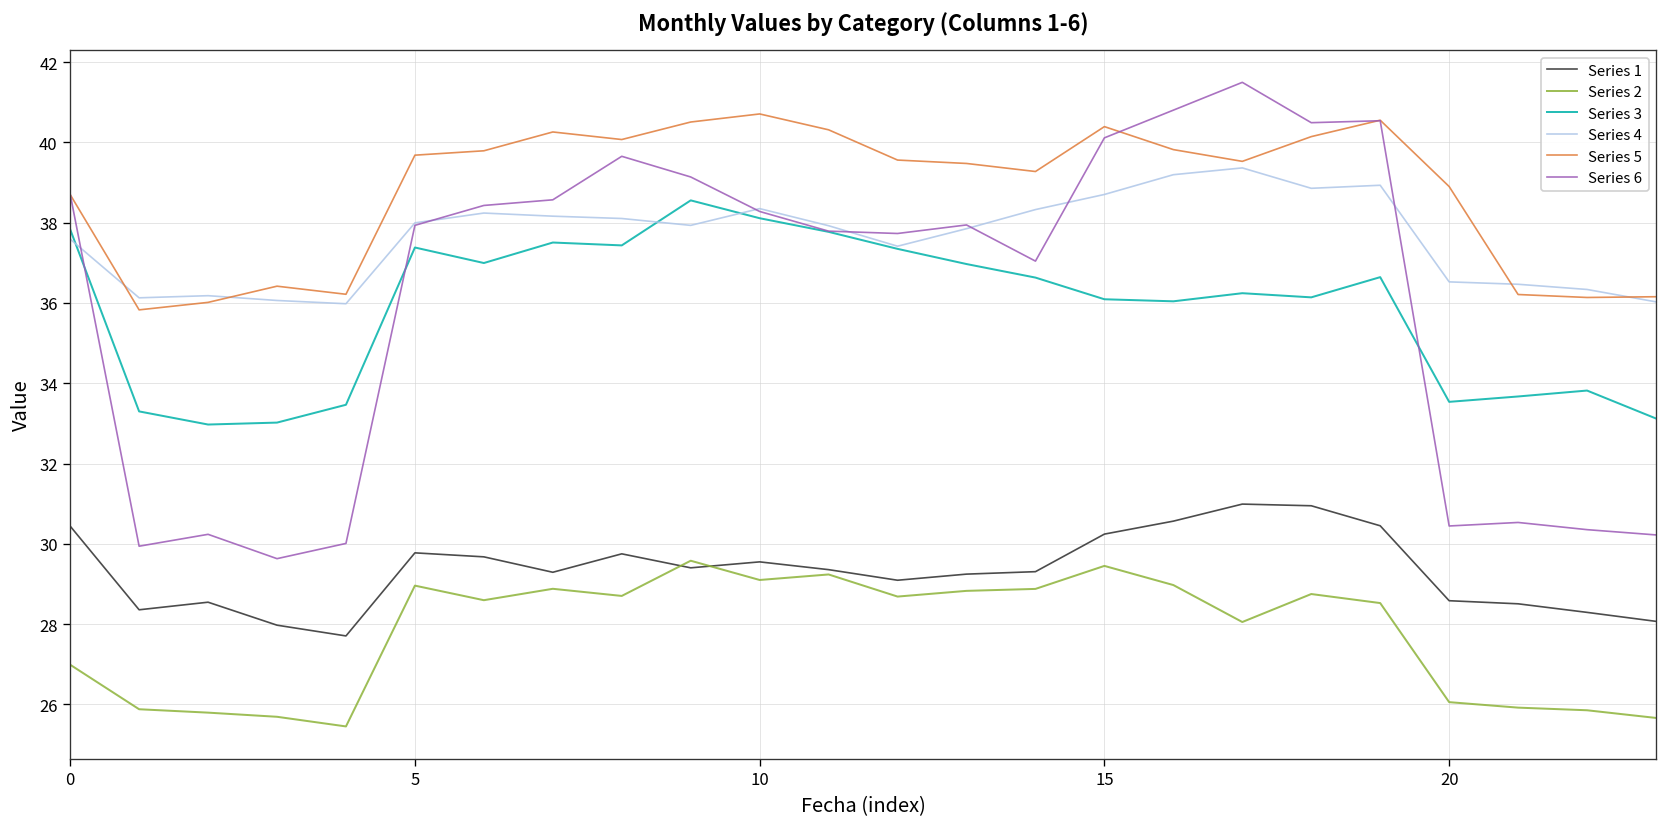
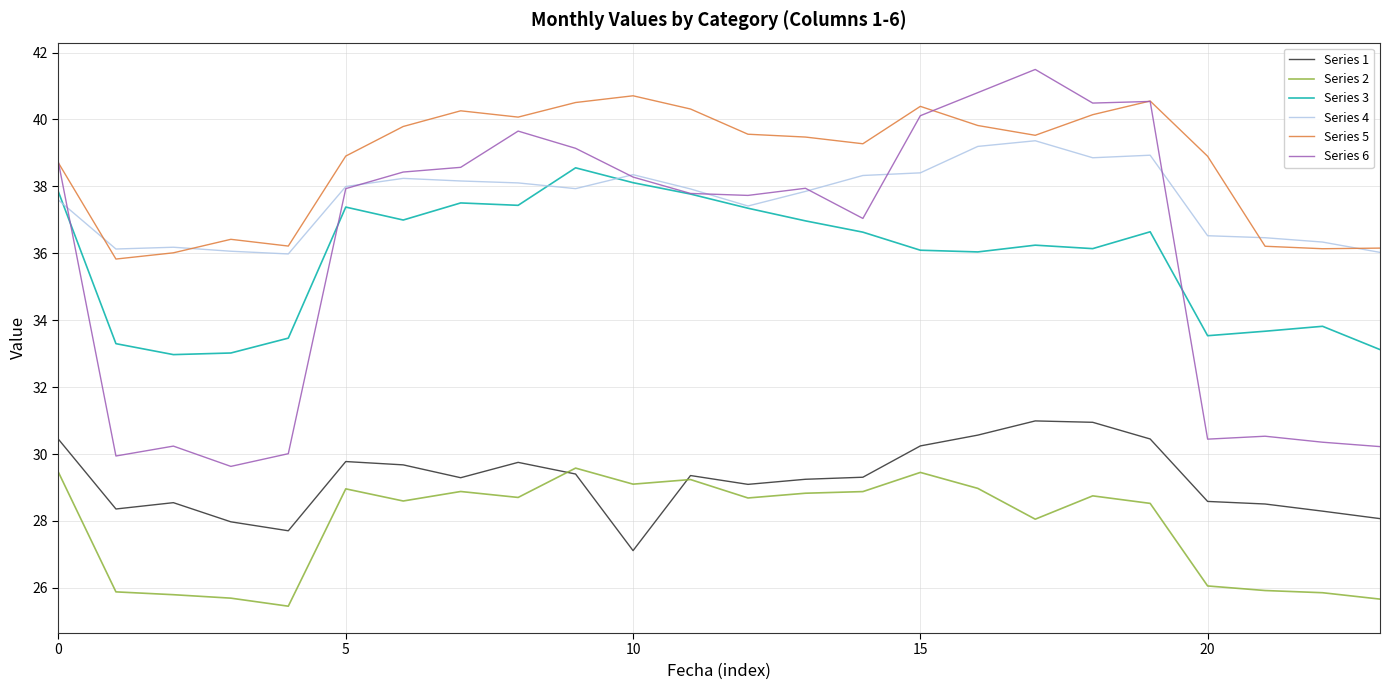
Series 2, 0: 27.0 -> 29.5
Series 5, 5: 39.7 -> 38.9
Series 1, 10: 29.6 -> 27.1
Series 4, 15: 38.7 -> 38.4
